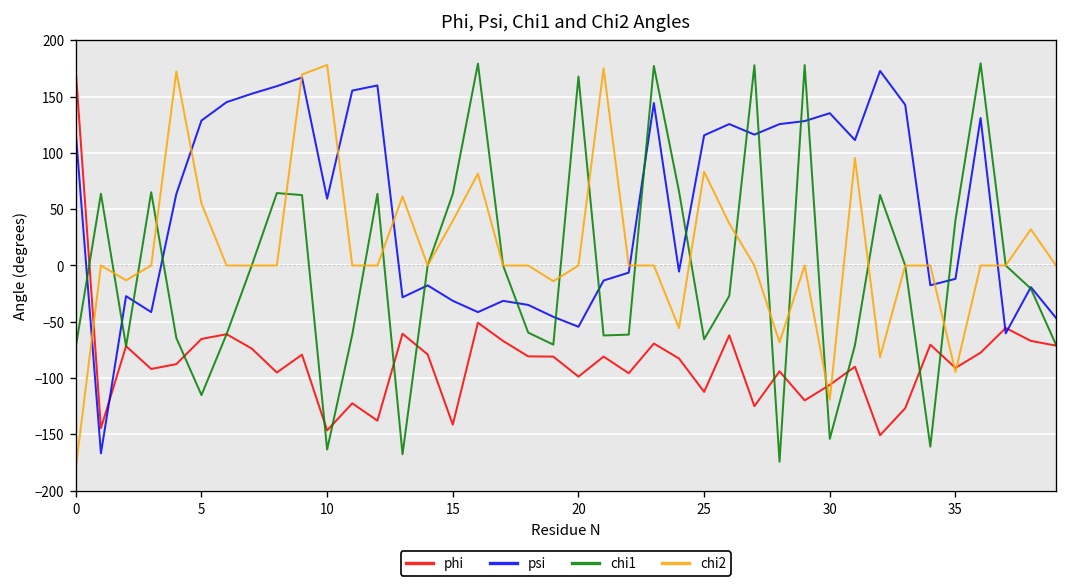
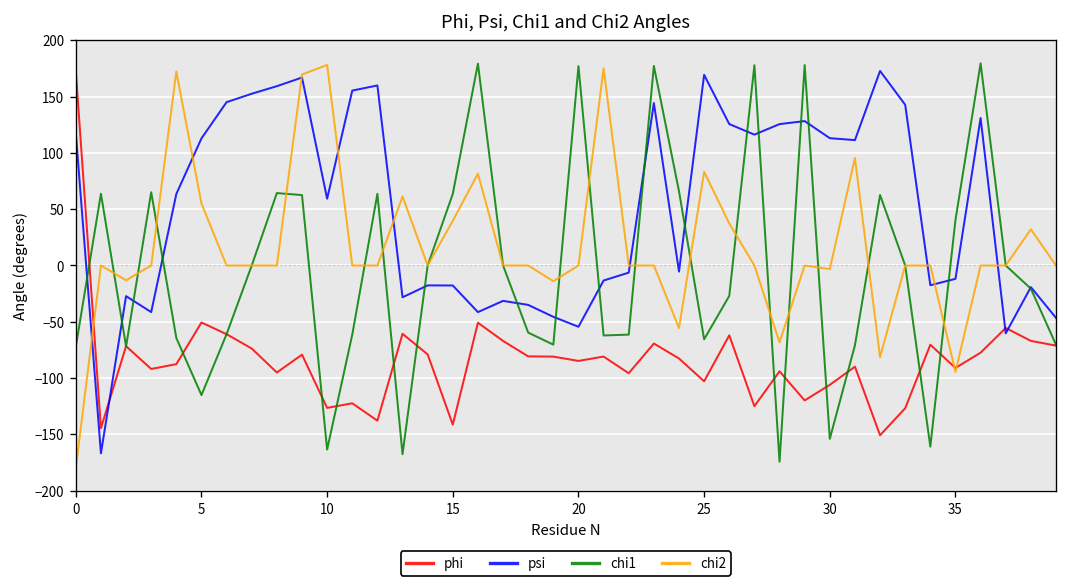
phi, 5: -70 -> -50
psi, 5: 130 -> 110
phi, 10: -150 -> -130
psi, 15: -30 -> -20
phi, 20: -100 -> -80
chi1, 20: 170 -> 180
phi, 25: -110 -> -100
psi, 25: 120 -> 170
psi, 30: 140 -> 110
chi2, 30: -120 -> 0
